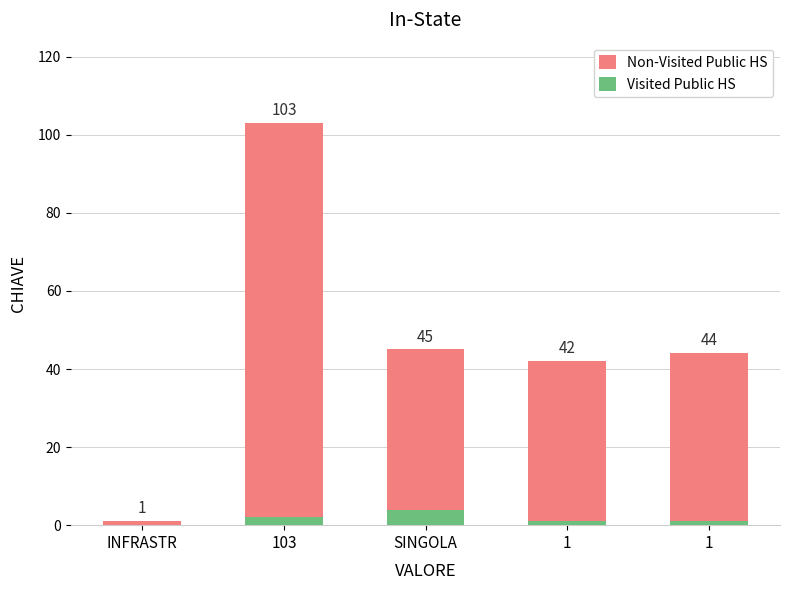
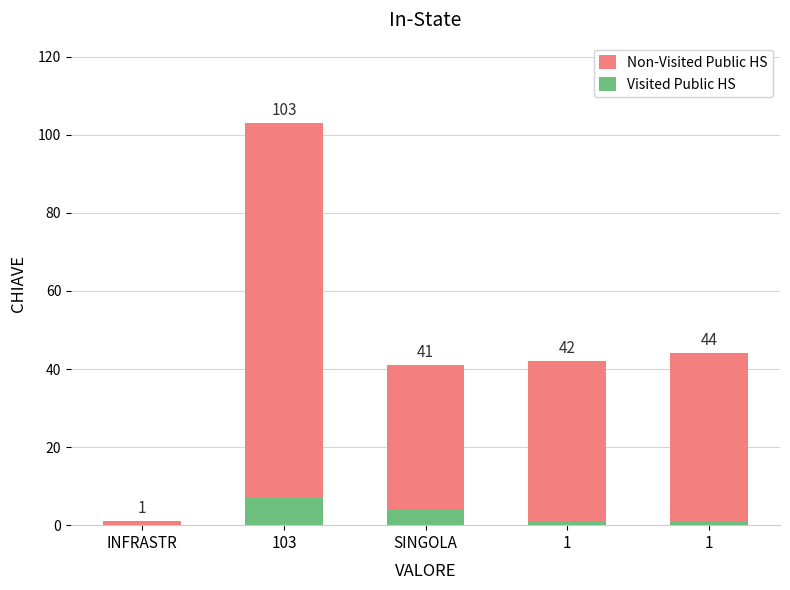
Visited Public HS, 103: 2 -> 7
Non-Visited Public HS, SINGOLA: 45 -> 41
